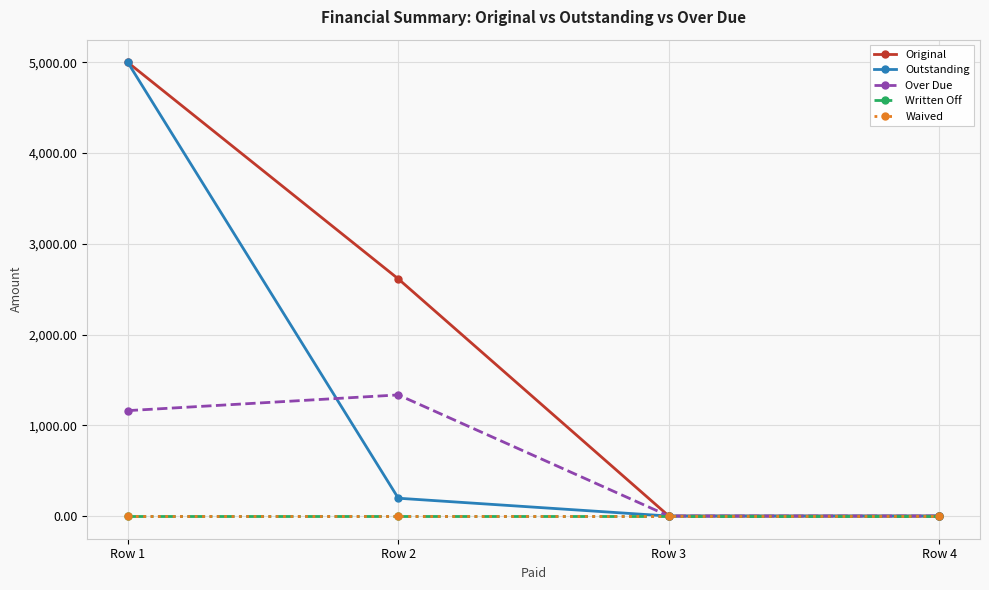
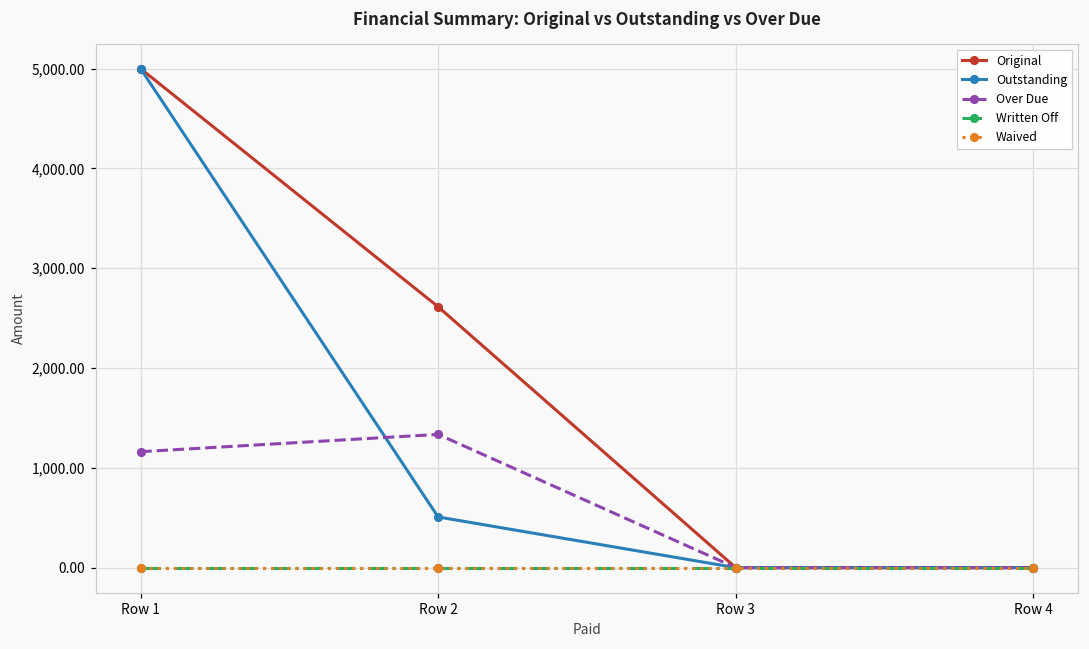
Outstanding, Row 2: 200 -> 500
